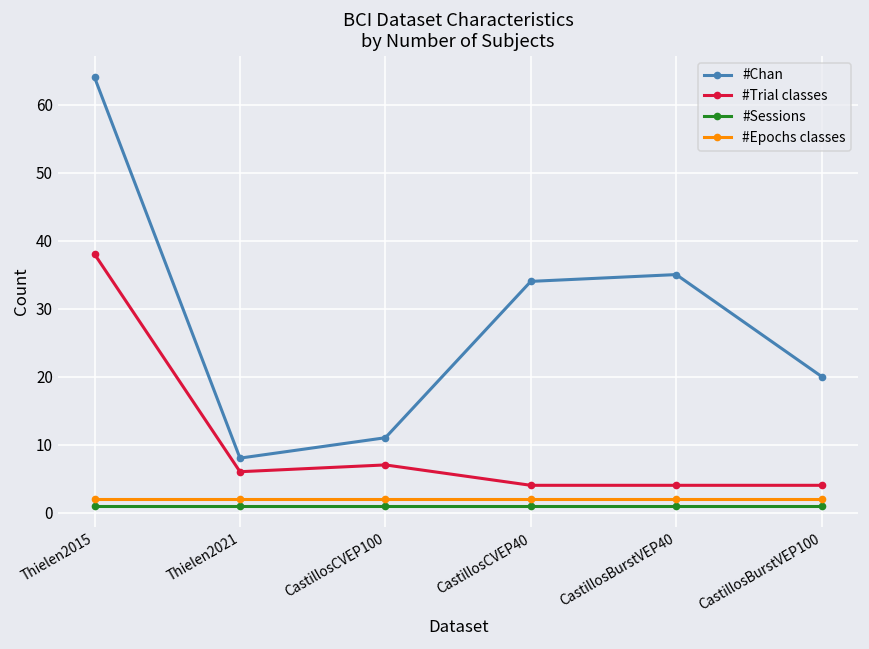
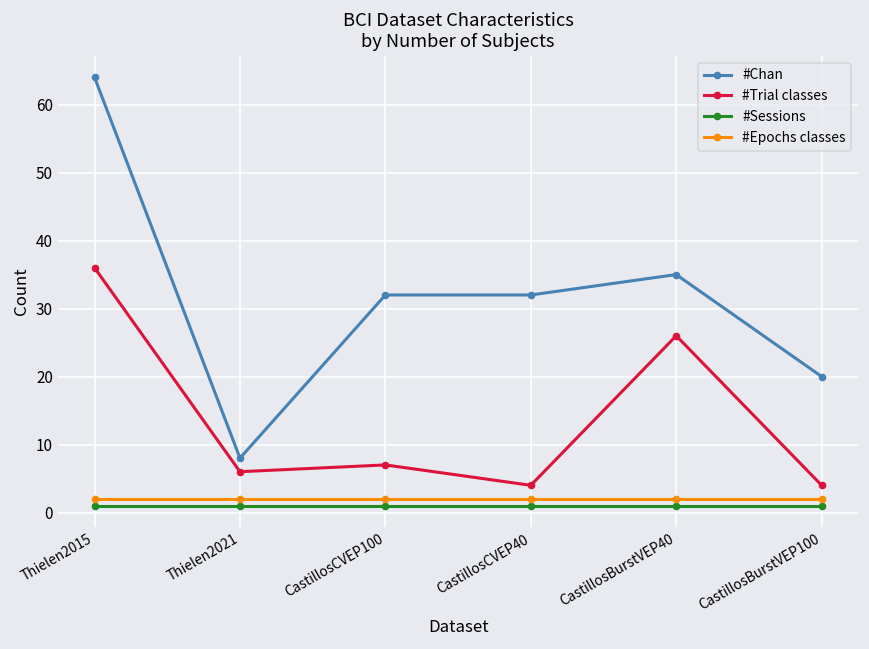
#Trial classes, Thielen2015: 38 -> 36
#Chan, CastillosCVEP100: 11 -> 32
#Chan, CastillosCVEP40: 34 -> 32
#Trial classes, CastillosBurstVEP40: 4 -> 26
